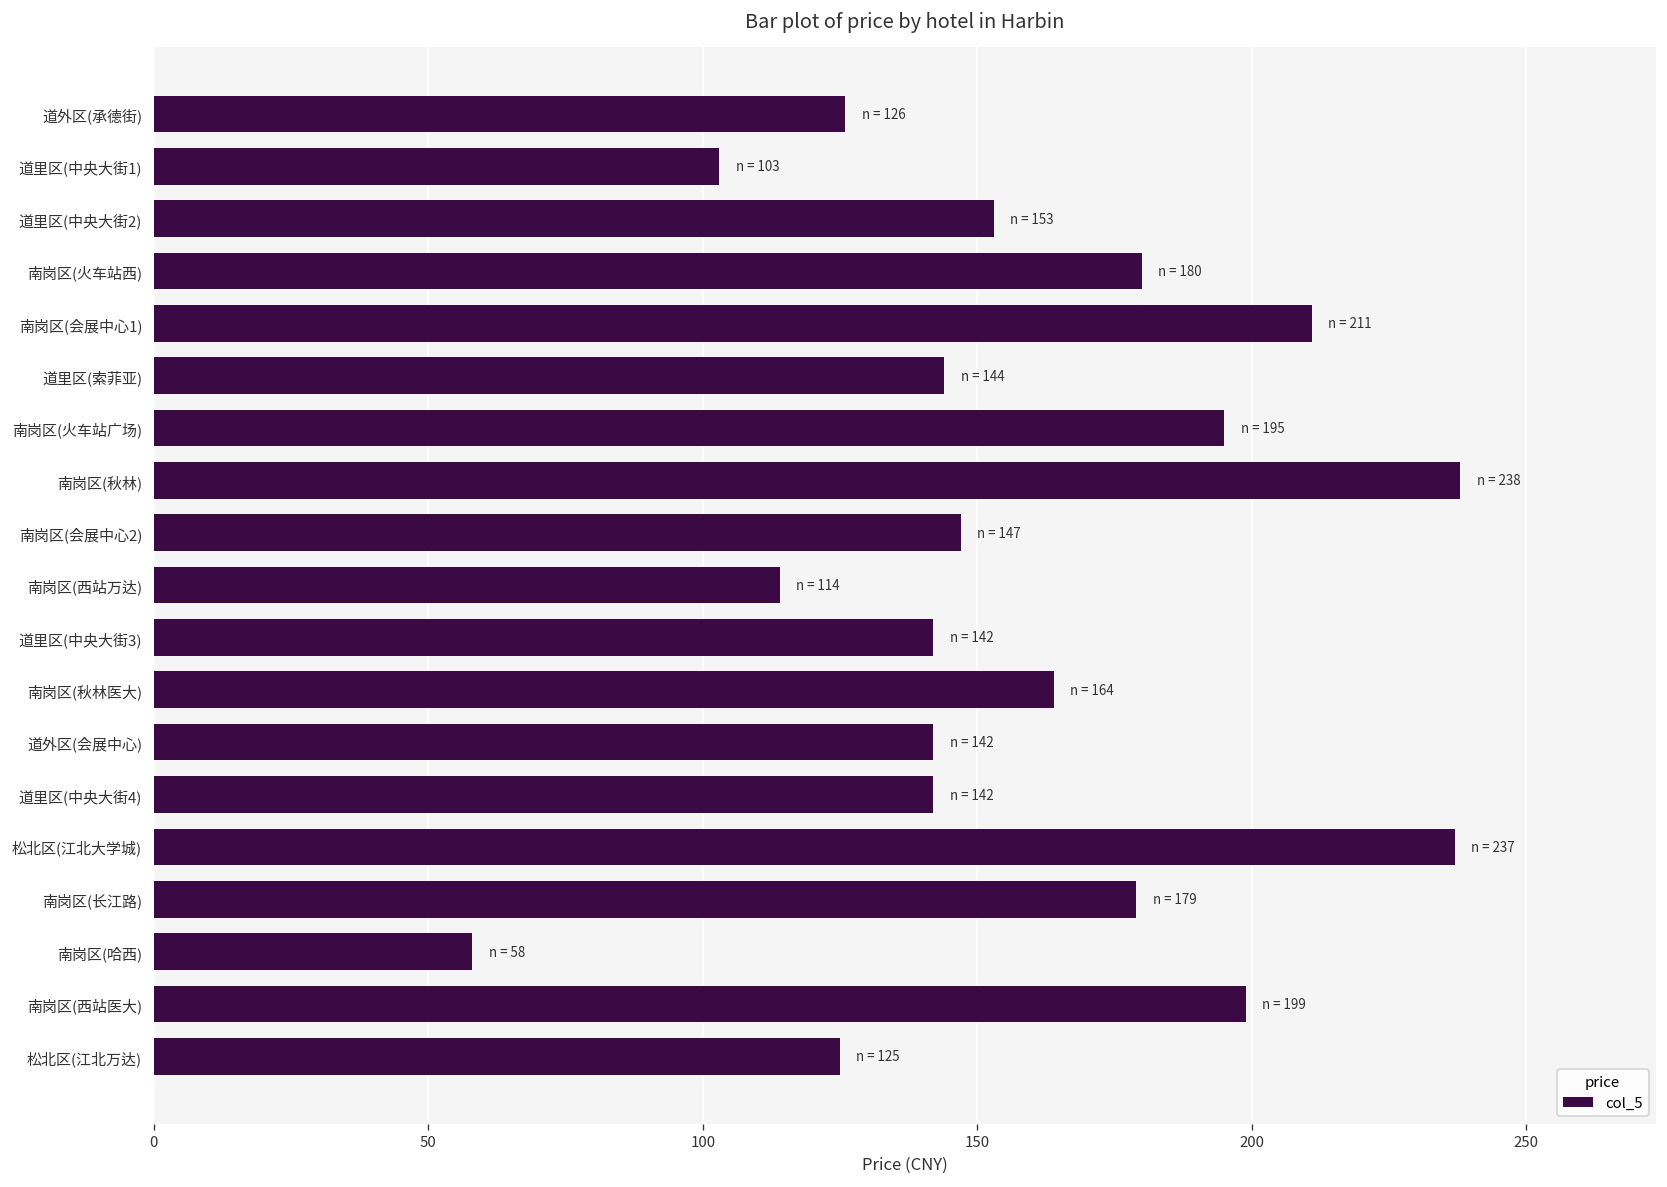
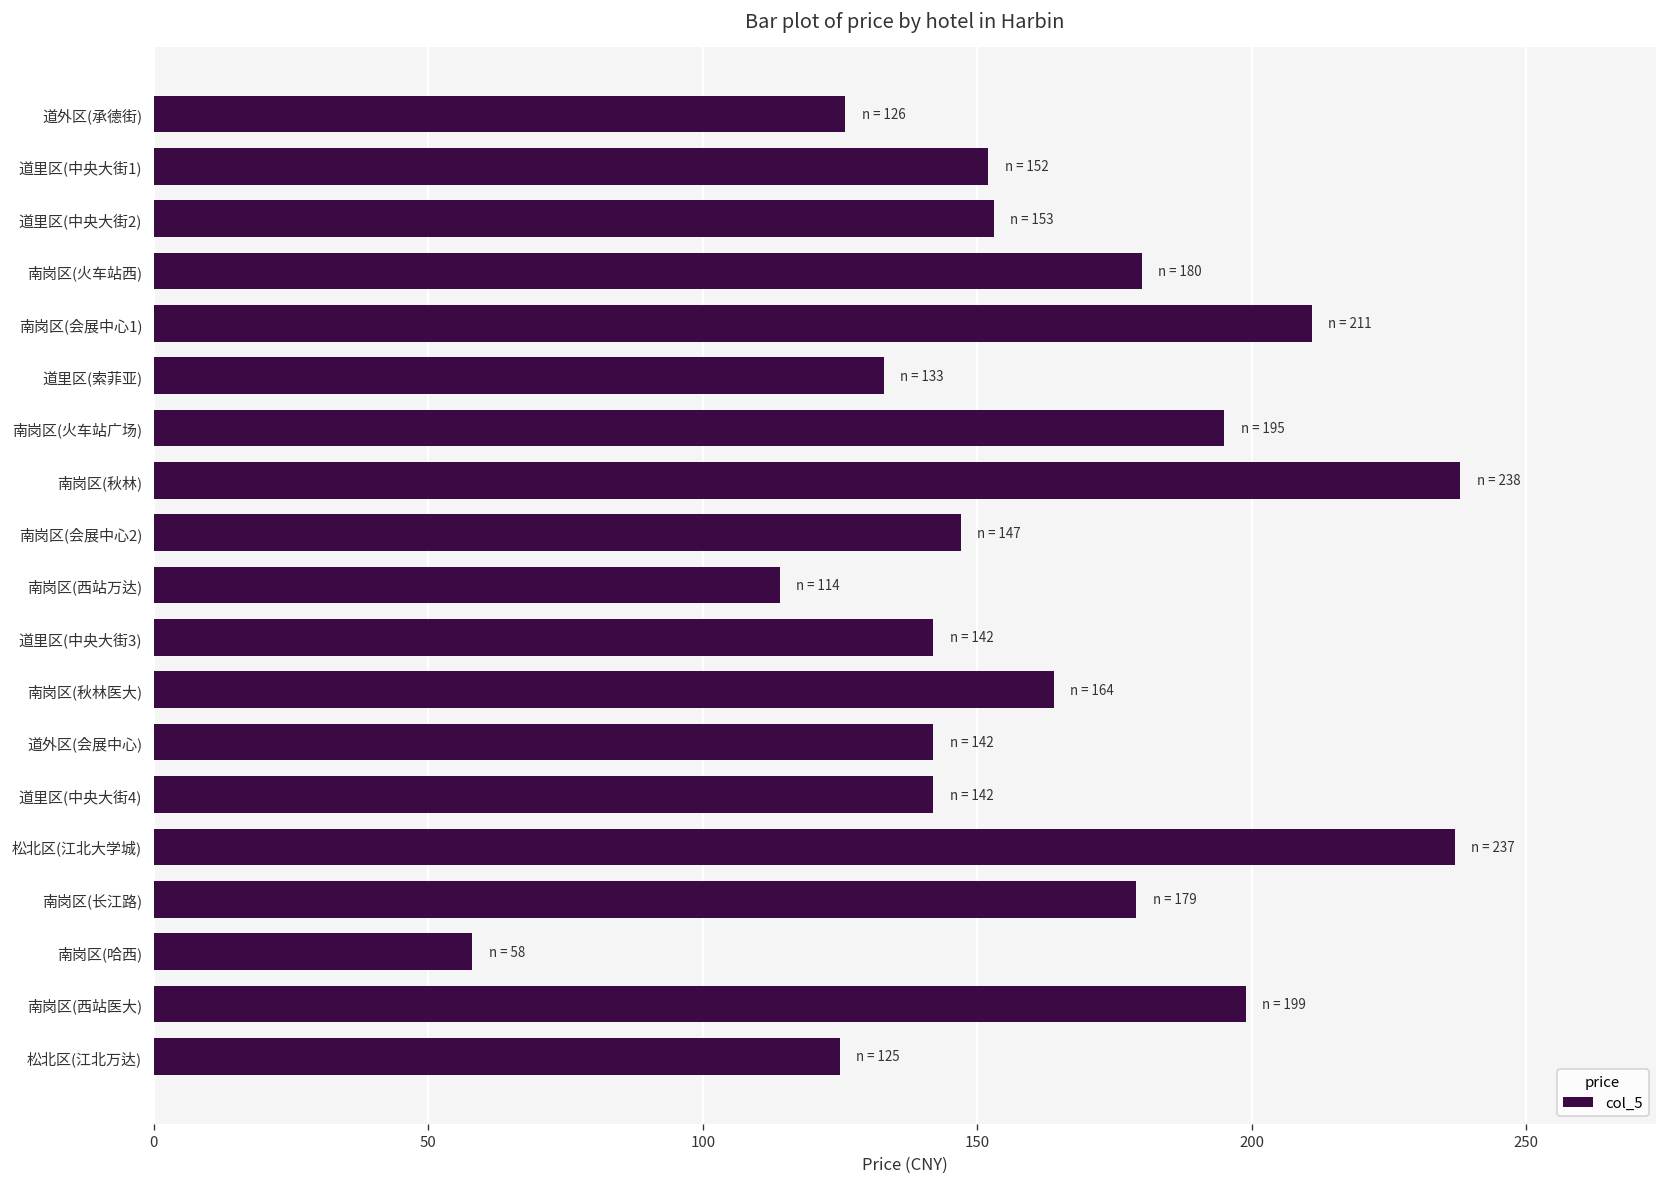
道里区(中央大街1): 103 -> 152
道里区(索菲亚): 144 -> 133
